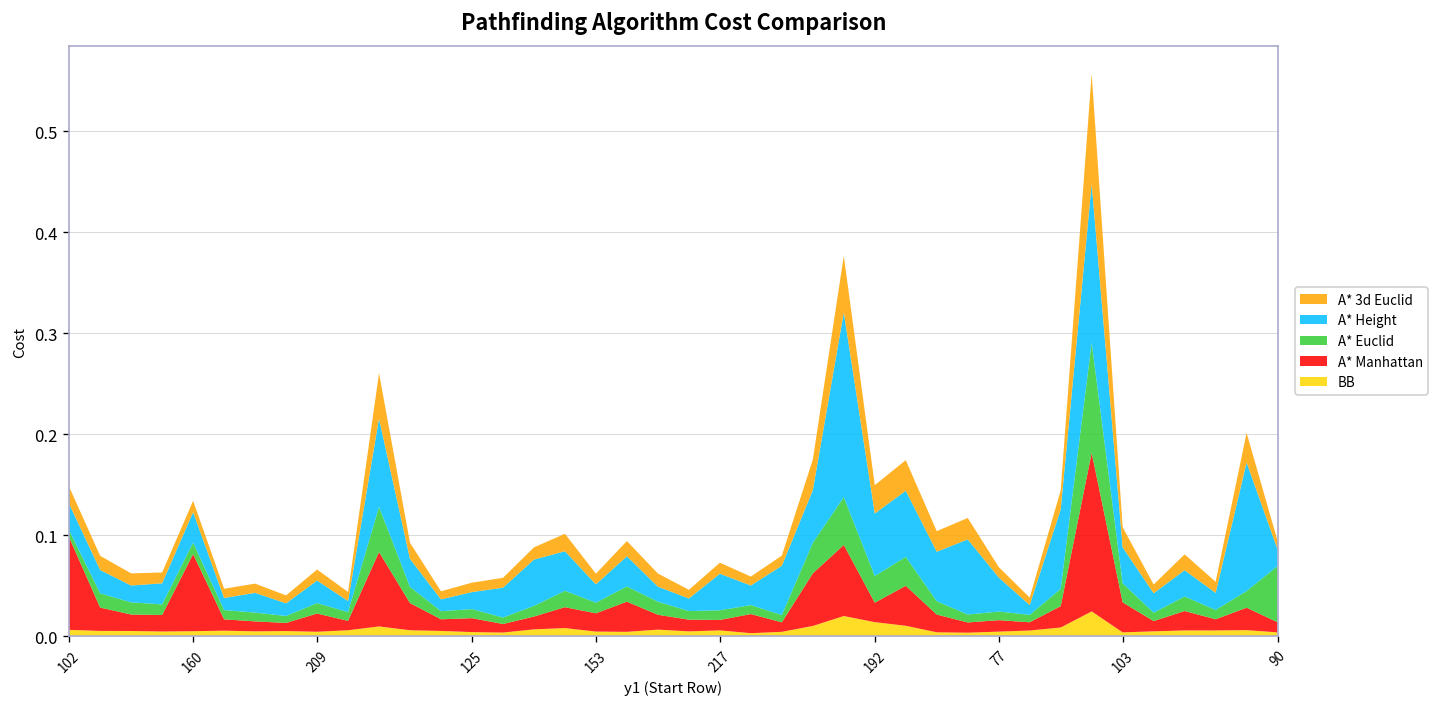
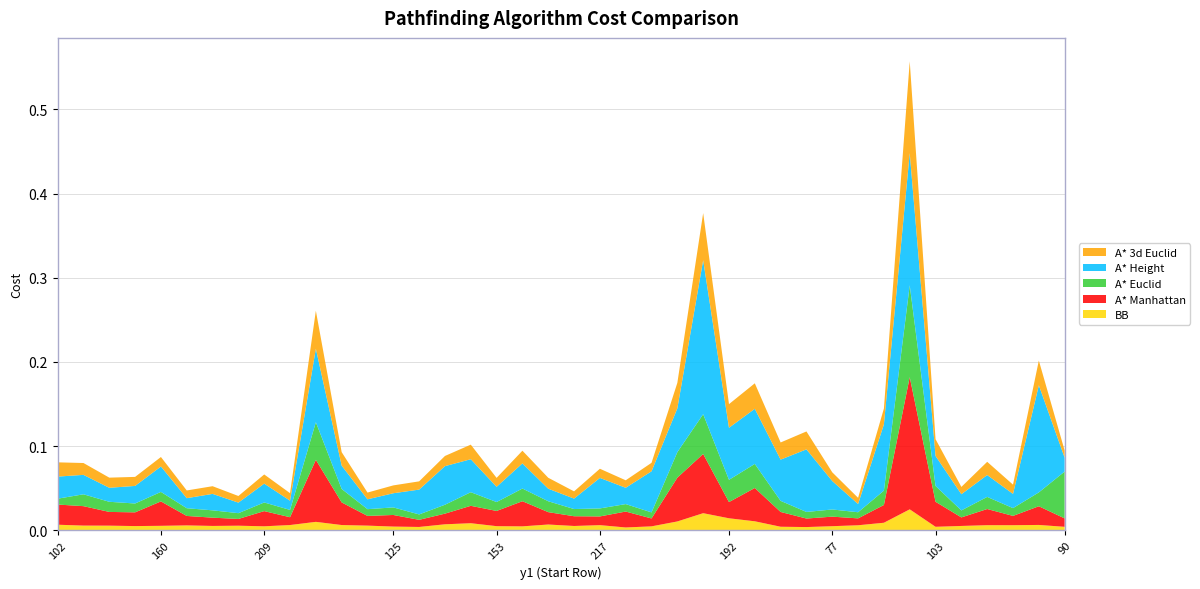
A* Manhattan, 102: 0.09 -> 0.02
A* Manhattan, 160: 0.08 -> 0.03
